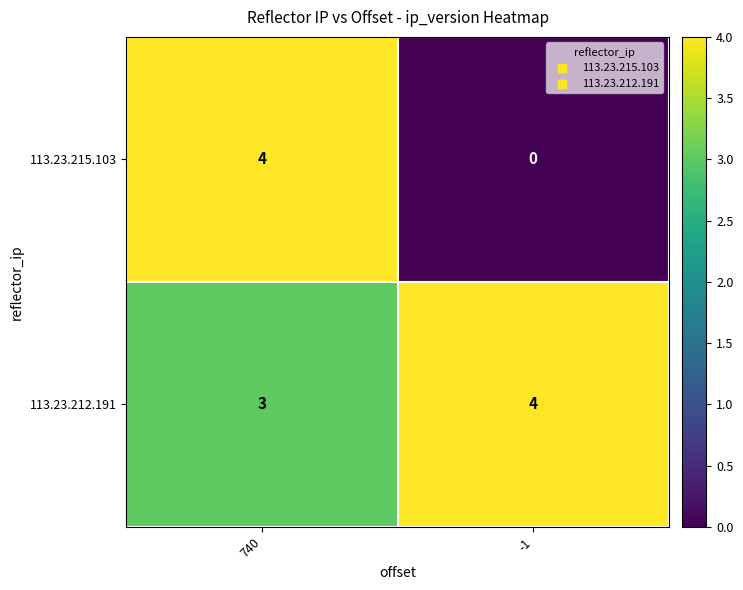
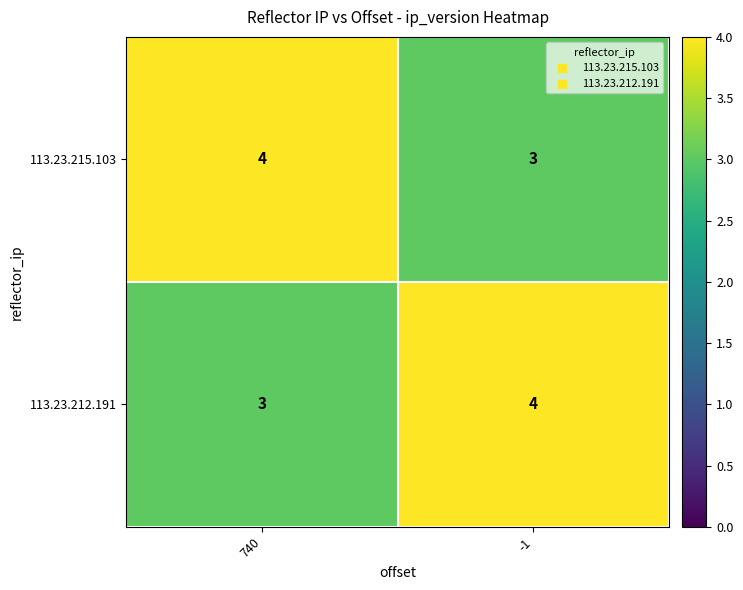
113.23.215.103, -1: 0 -> 3
